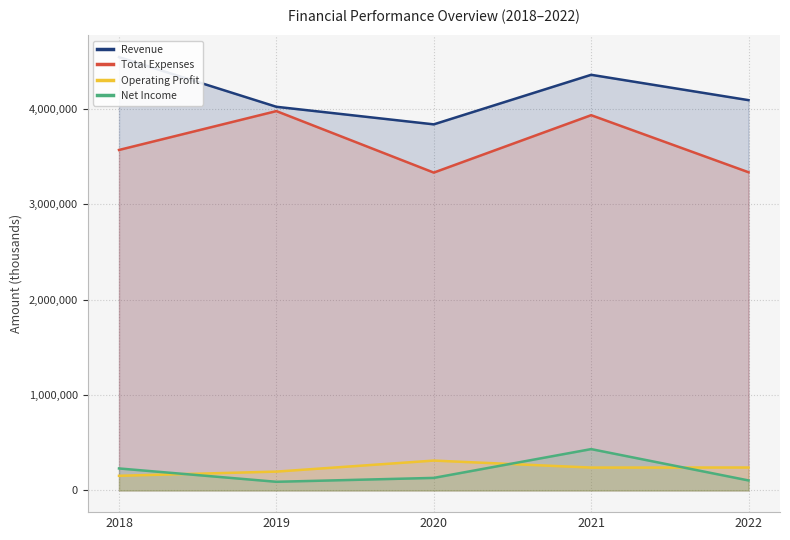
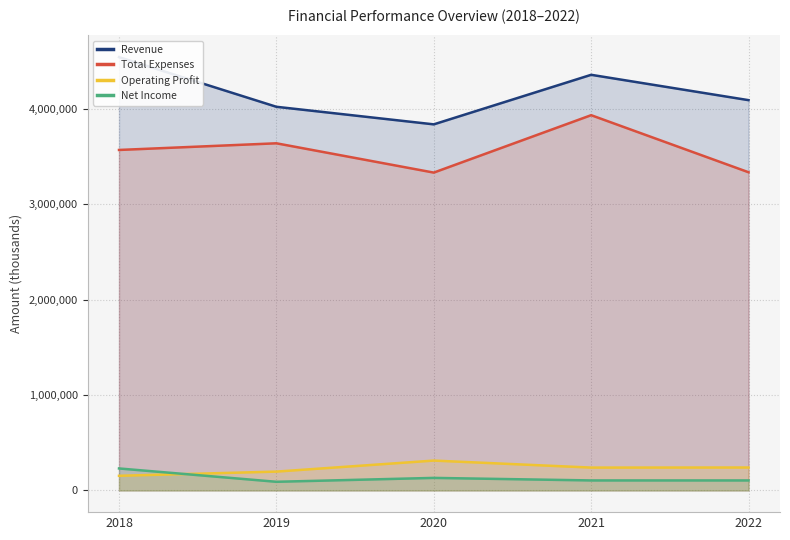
Total Expenses, 2019: 4,000,000 -> 3,600,000
Net Income, 2021: 400,000 -> 100,000
